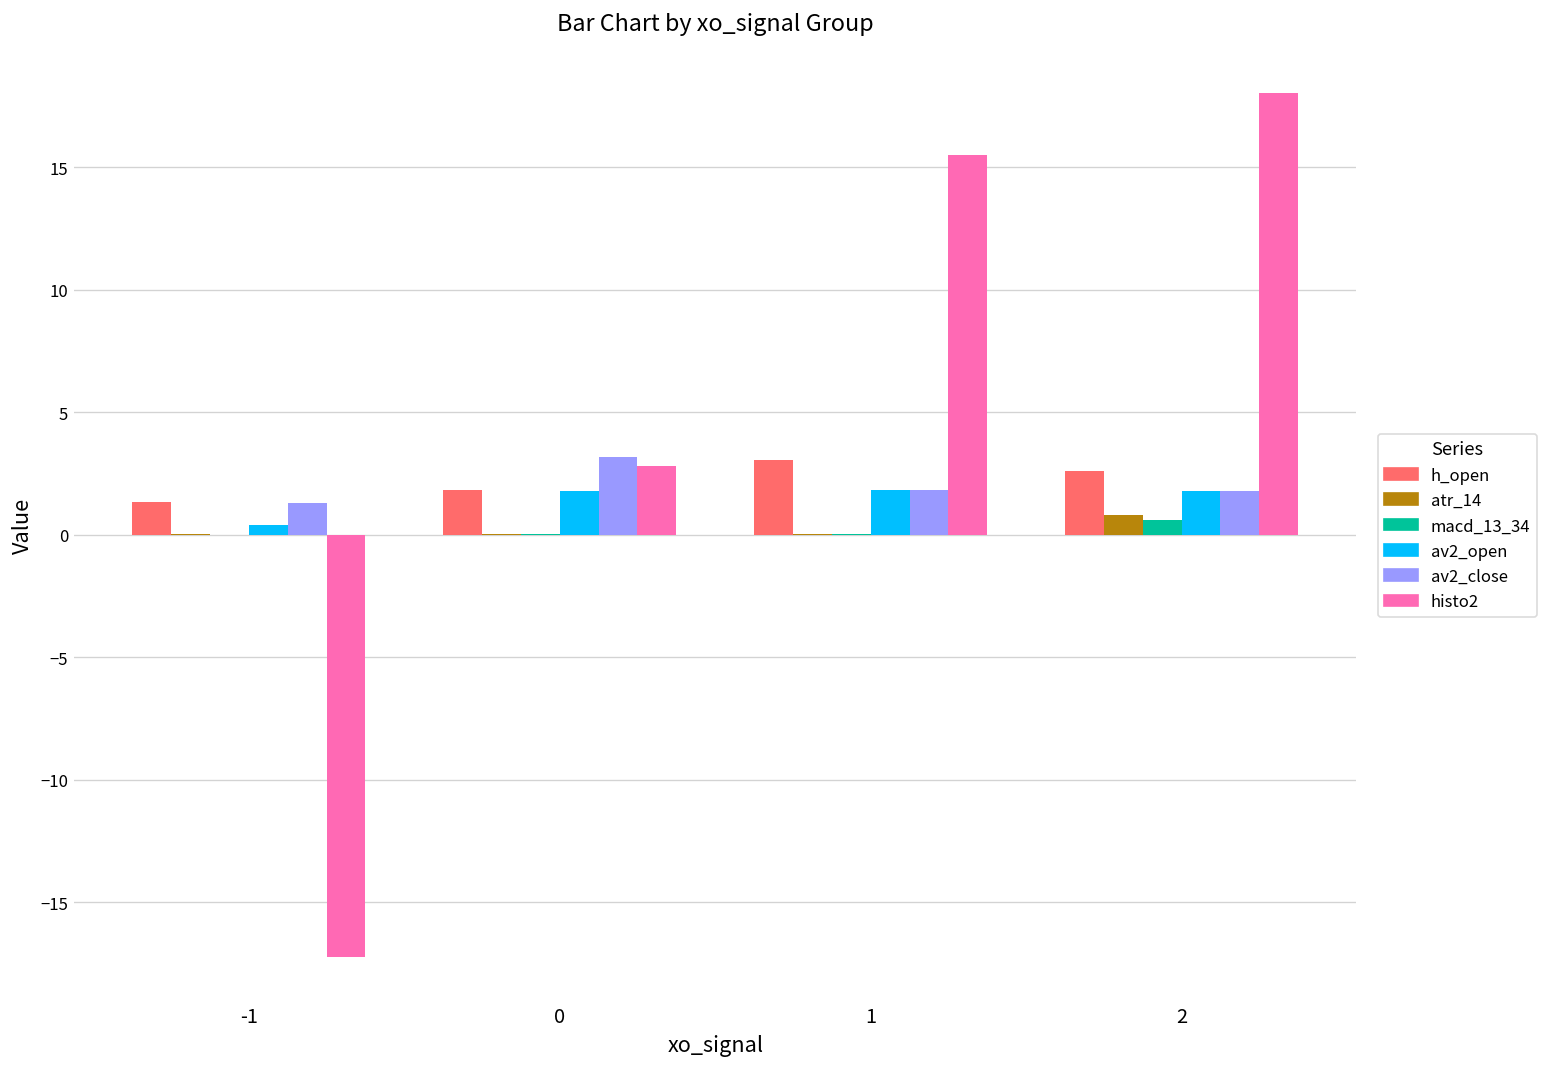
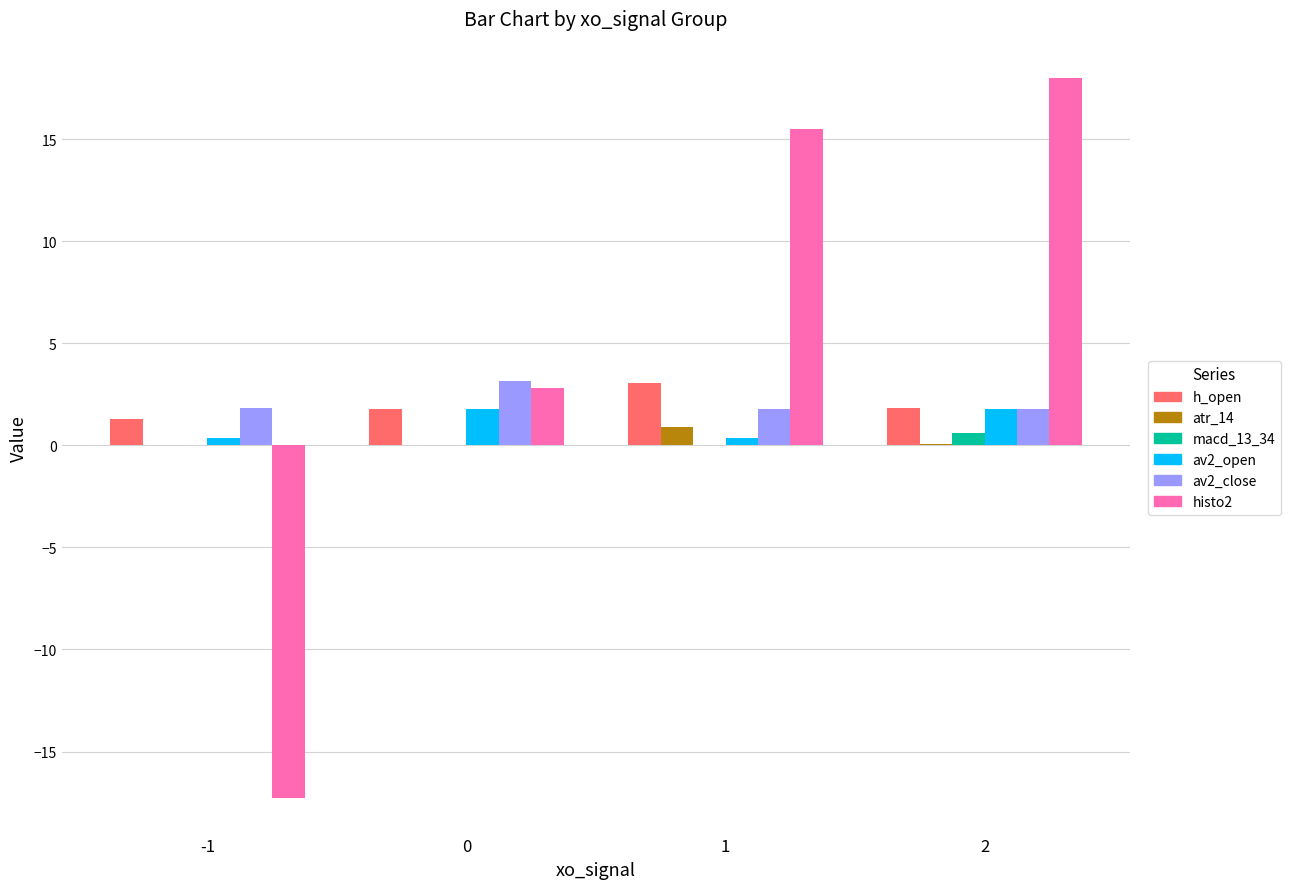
av2_close, -1: 1.3 -> 1.8
atr_14, 1: 0.0 -> 0.9
av2_open, 1: 1.8 -> 0.4
h_open, 2: 2.6 -> 1.8
atr_14, 2: 0.8 -> 0.0
